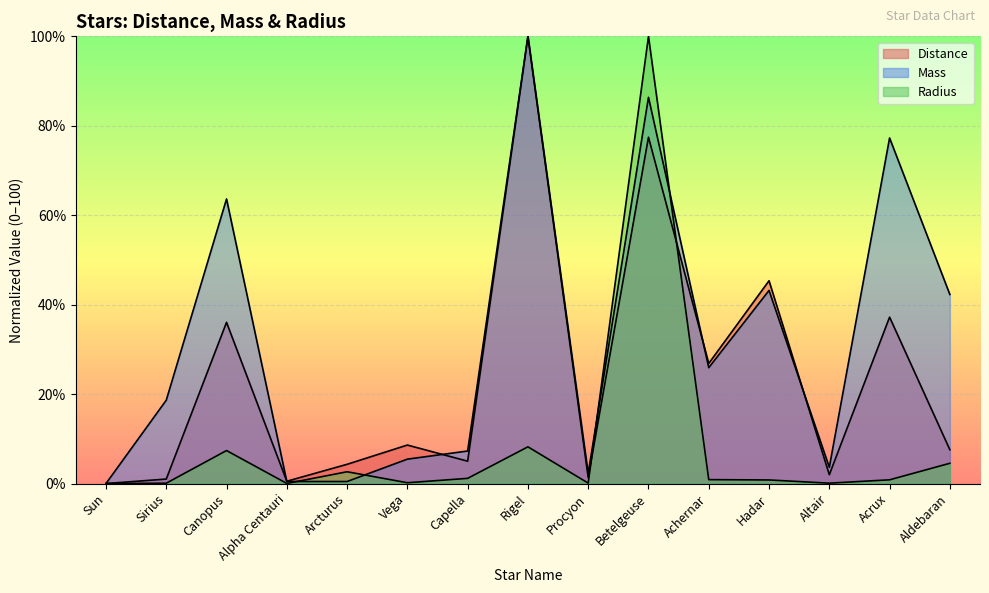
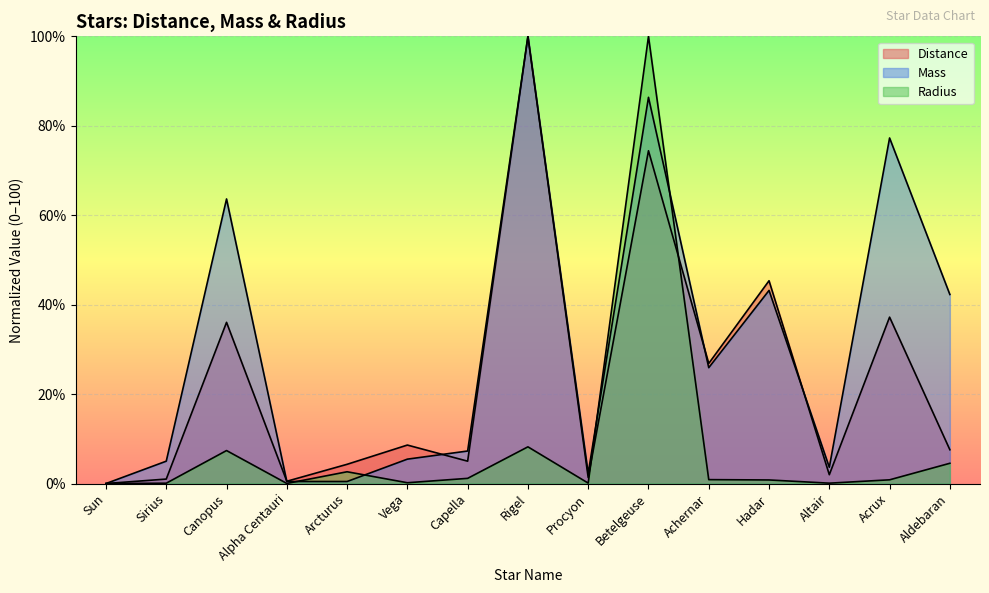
Mass, Sirius: 19% -> 5%
Distance, Betelgeuse: 77% -> 74%
